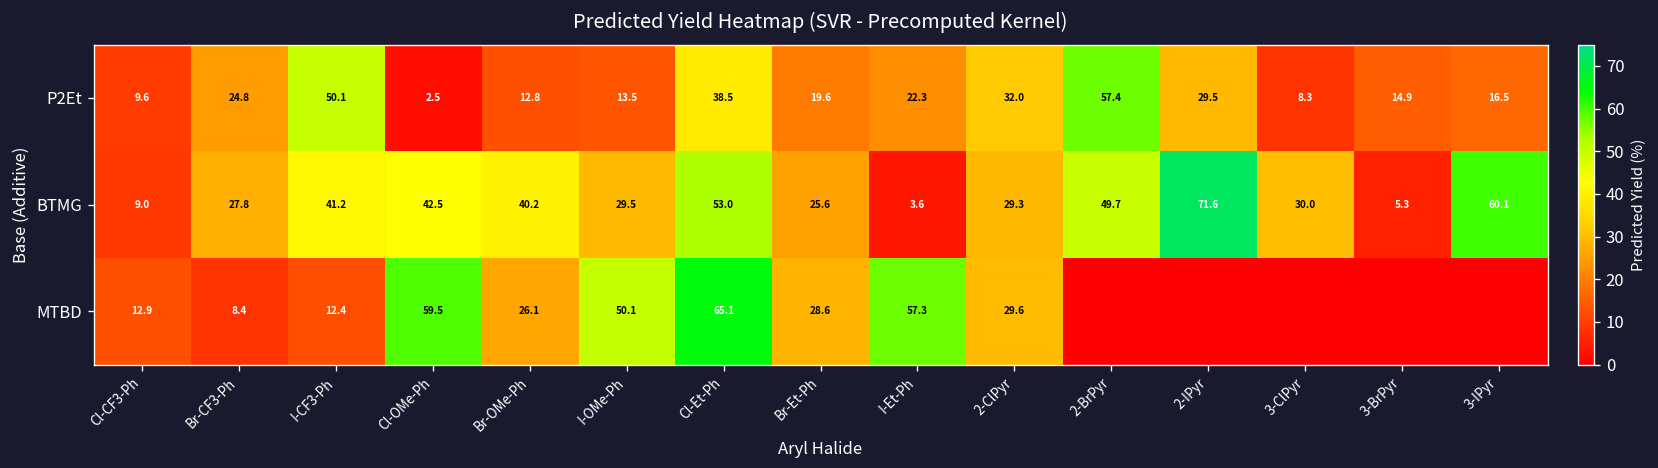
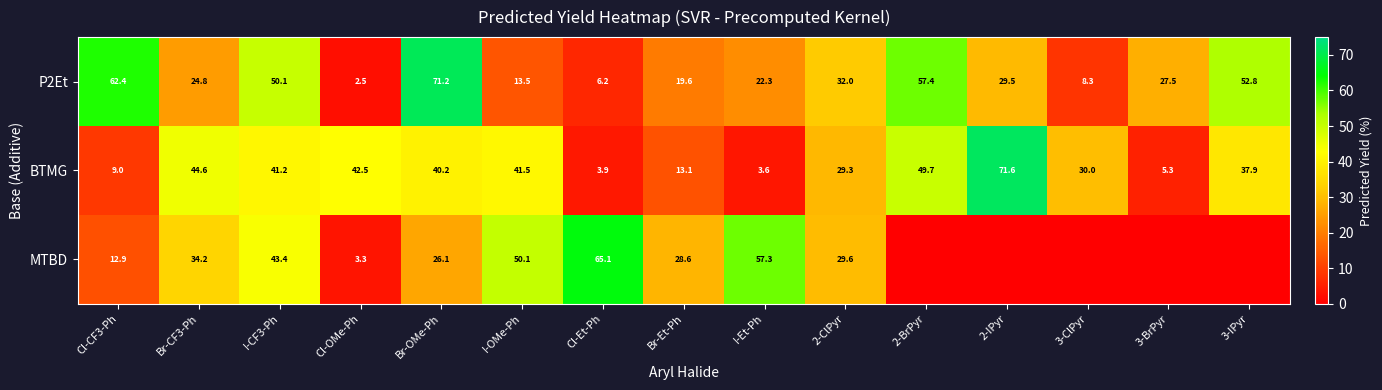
P2Et, Cl-CF3-Ph: 9.6 -> 62.4
P2Et, Br-OMe-Ph: 12.8 -> 71.2
P2Et, Cl-Et-Ph: 38.5 -> 6.2
P2Et, 3-BrPyr: 14.9 -> 27.5
P2Et, 3-IPyr: 16.5 -> 52.8
BTMG, Br-CF3-Ph: 27.8 -> 44.6
BTMG, I-OMe-Ph: 29.5 -> 41.5
BTMG, Cl-Et-Ph: 53.0 -> 3.9
BTMG, Br-Et-Ph: 25.6 -> 13.1
BTMG, 3-IPyr: 60.1 -> 37.9
MTBD, Br-CF3-Ph: 8.4 -> 34.2
MTBD, I-CF3-Ph: 12.4 -> 43.4
MTBD, Cl-OMe-Ph: 59.5 -> 3.3
